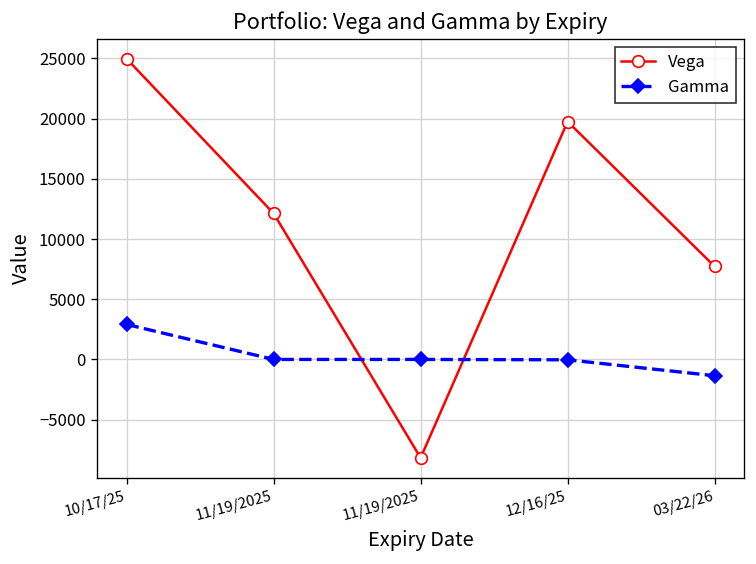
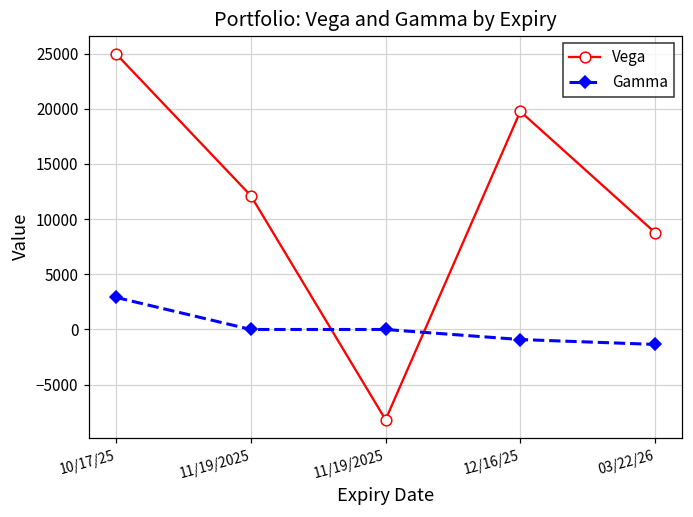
Gamma, 12/16/25: 0 -> -900
Vega, 03/22/26: 7700 -> 8800
